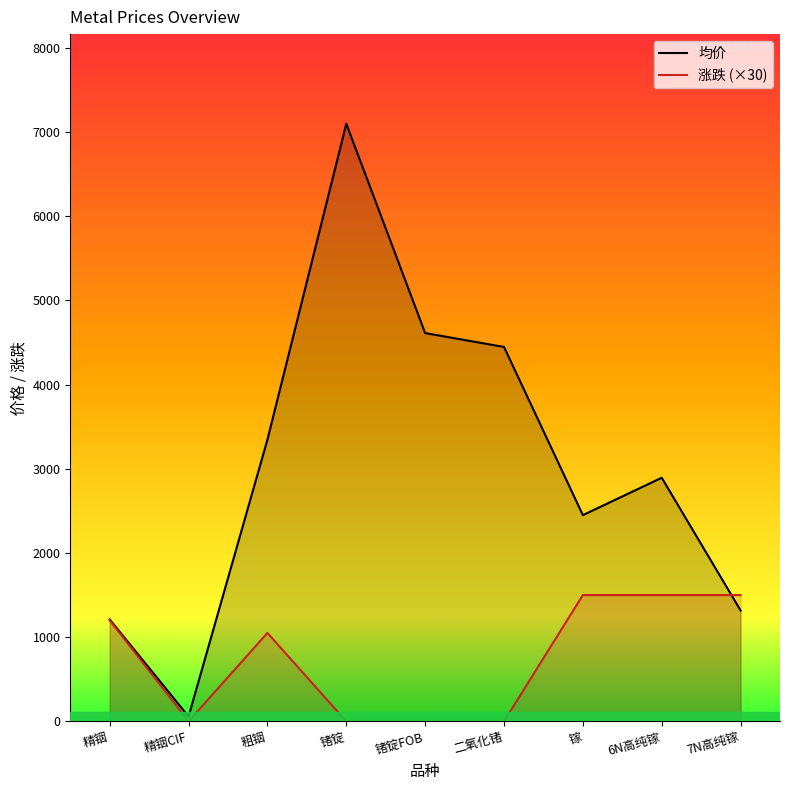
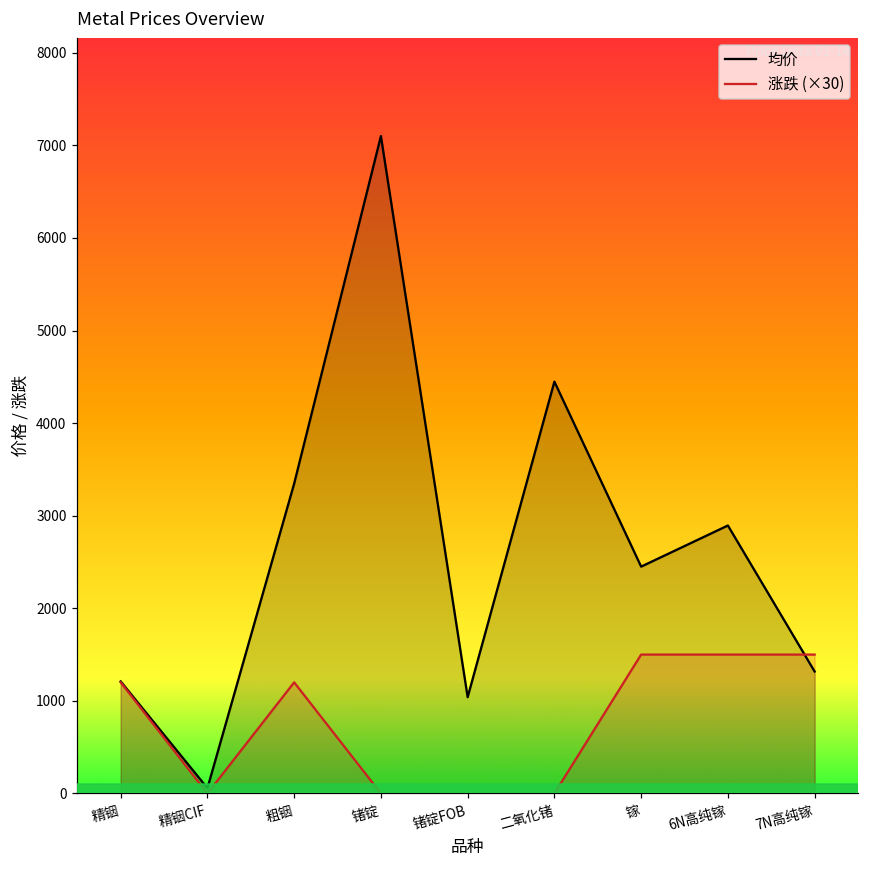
涨跌 (×30), 粗铟: 1100 -> 1200
均价, 锗锭FOB: 4600 -> 1000
